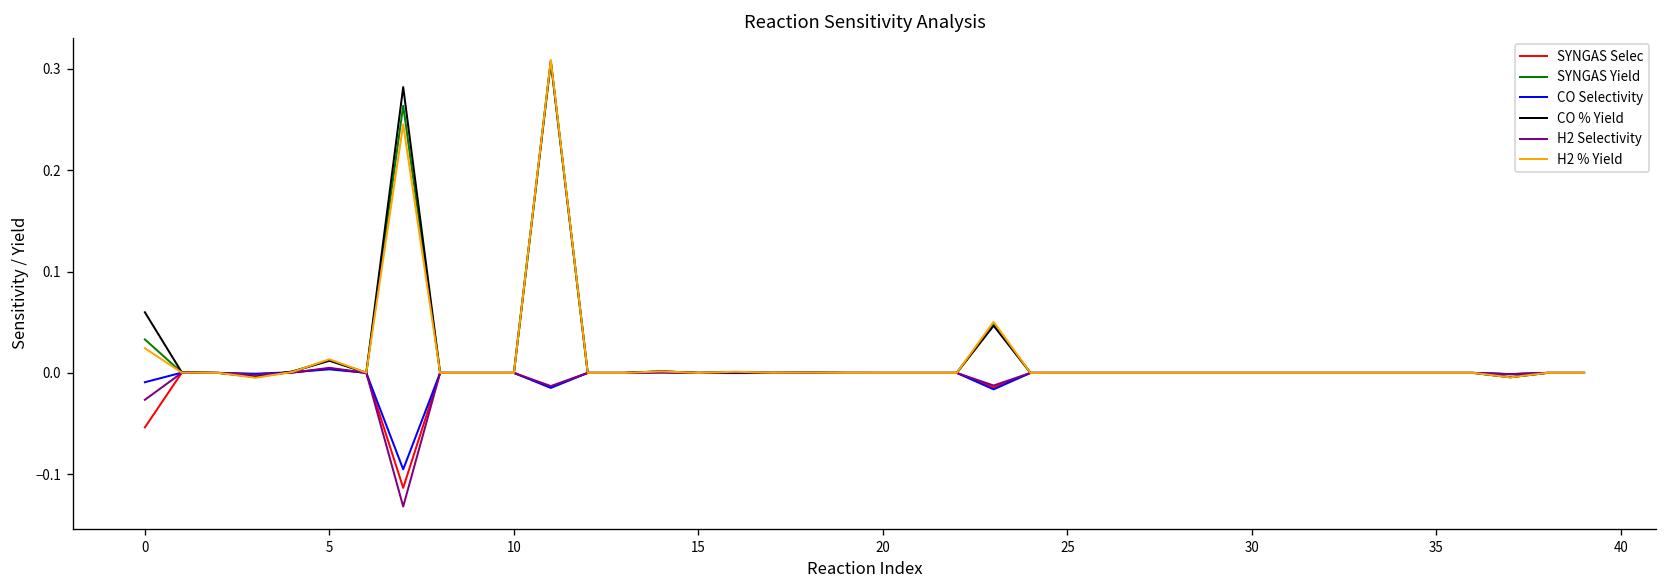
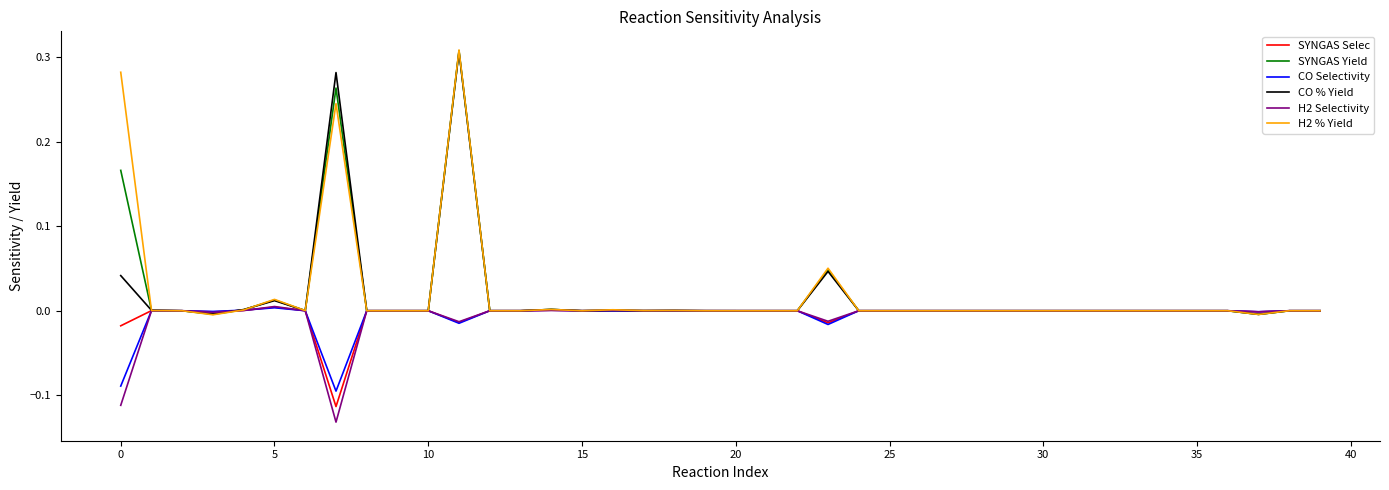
SYNGAS Selec, 0: -0.05 -> -0.02
SYNGAS Yield, 0: 0.03 -> 0.17
CO Selectivity, 0: -0.01 -> -0.09
CO % Yield, 0: 0.06 -> 0.04
H2 Selectivity, 0: -0.03 -> -0.11
H2 % Yield, 0: 0.02 -> 0.28
